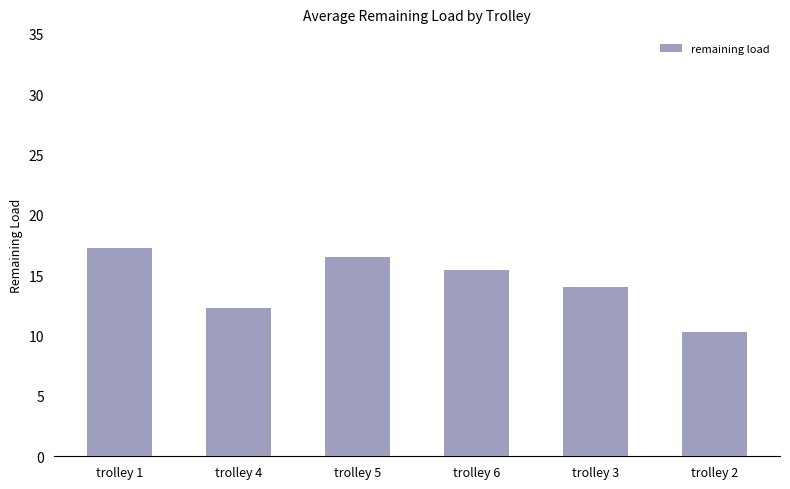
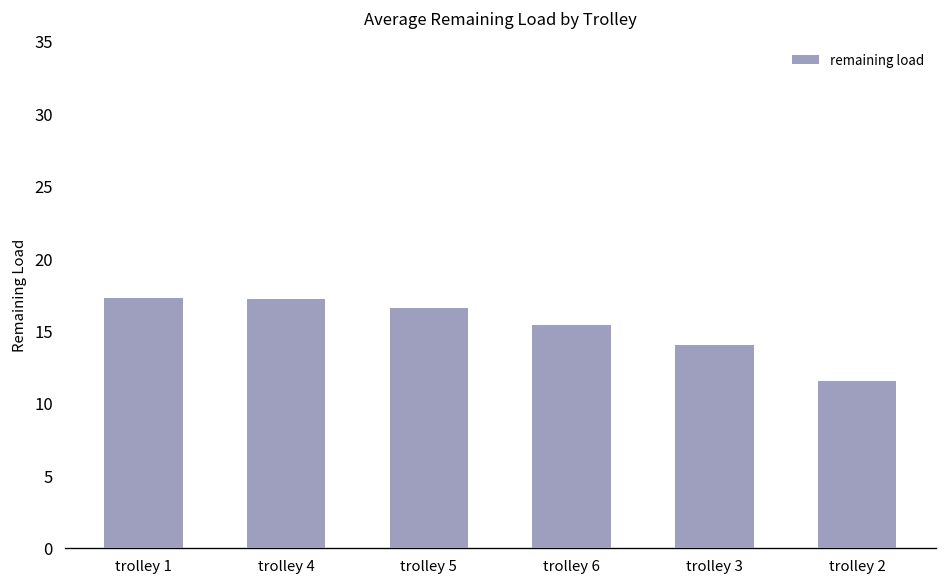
trolley 4: 12.3 -> 17.2
trolley 2: 10.3 -> 11.5
